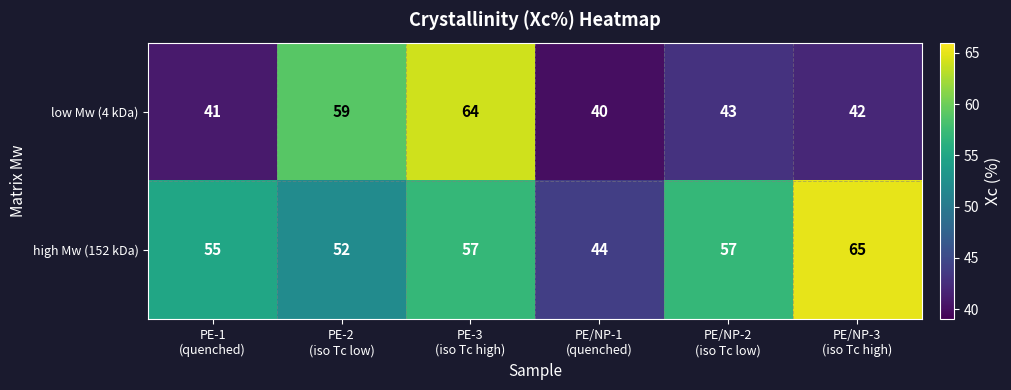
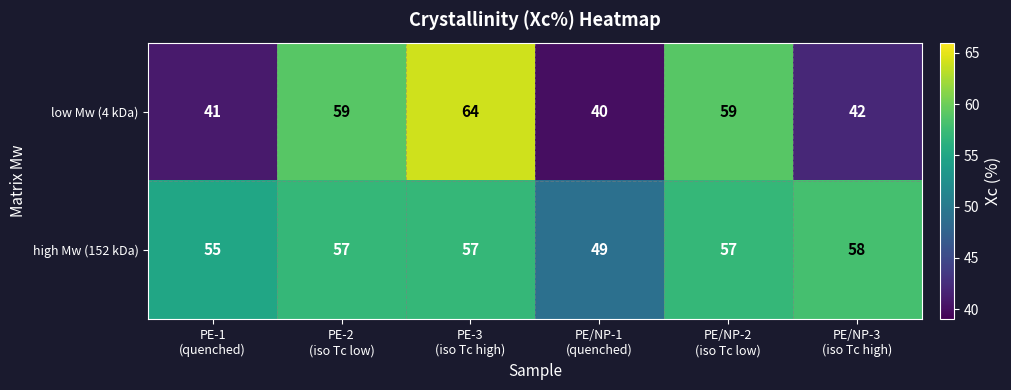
low Mw (4 kDa), PE/NP-2 (iso Tc low): 43 -> 59
high Mw (152 kDa), PE-2 (iso Tc low): 52 -> 57
high Mw (152 kDa), PE/NP-1 (quenched): 44 -> 49
high Mw (152 kDa), PE/NP-3 (iso Tc high): 65 -> 58
